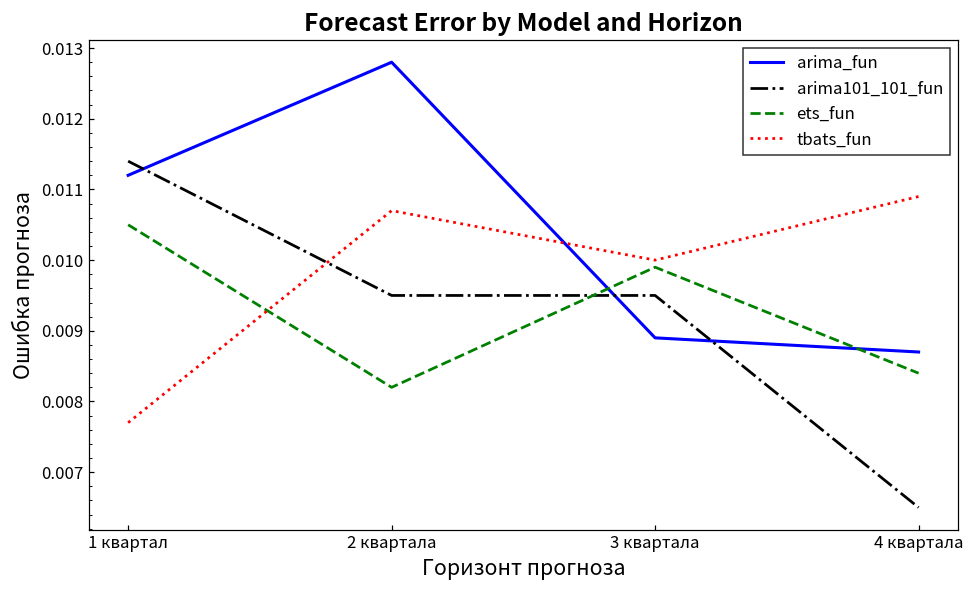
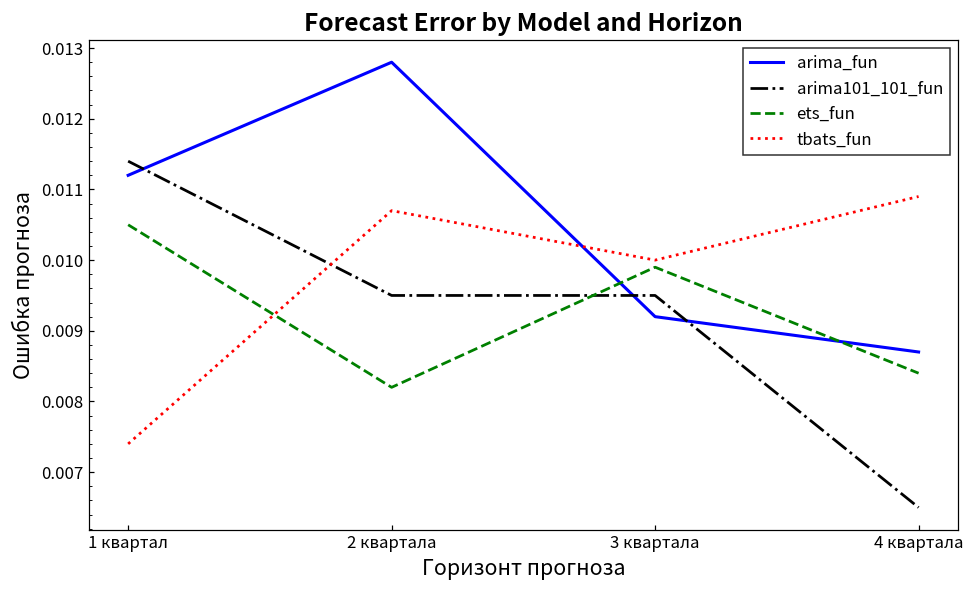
tbats_fun, 1 квартал: 0.0077 -> 0.0074
arima_fun, 3 квартала: 0.0089 -> 0.0092
